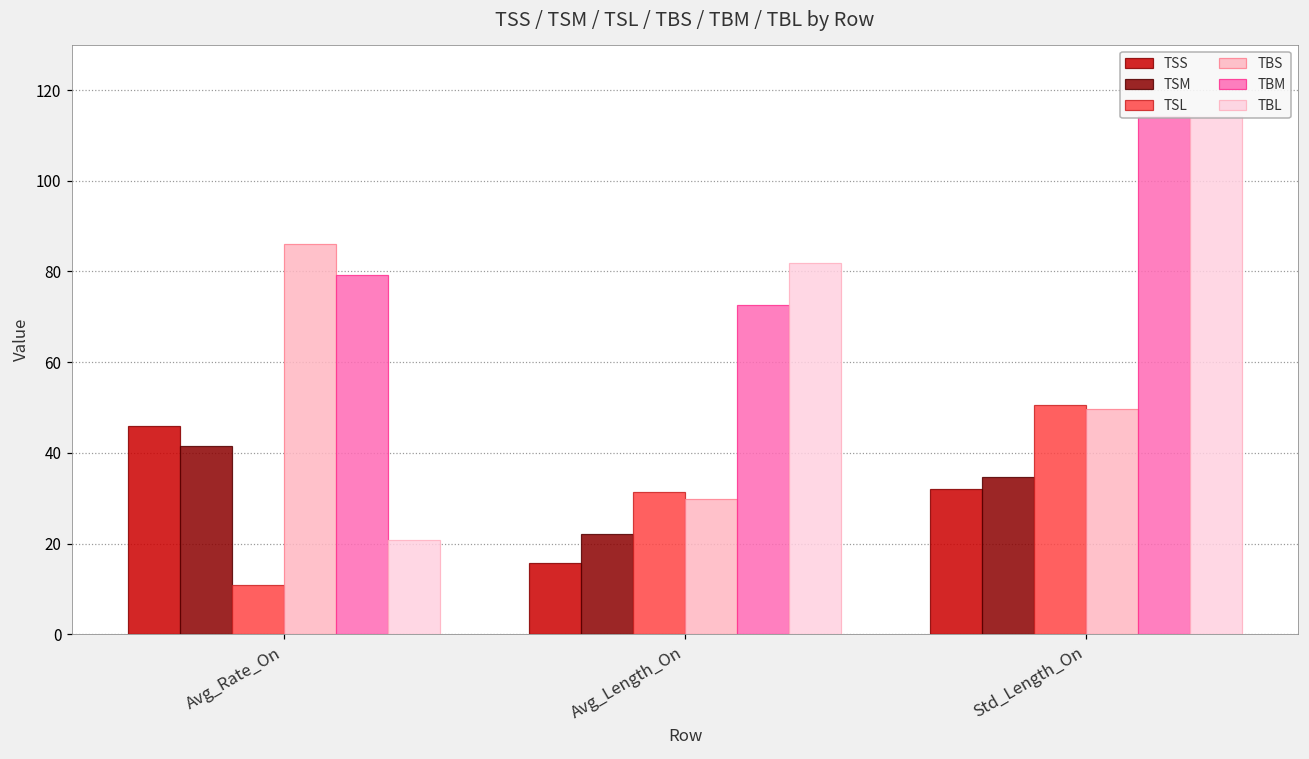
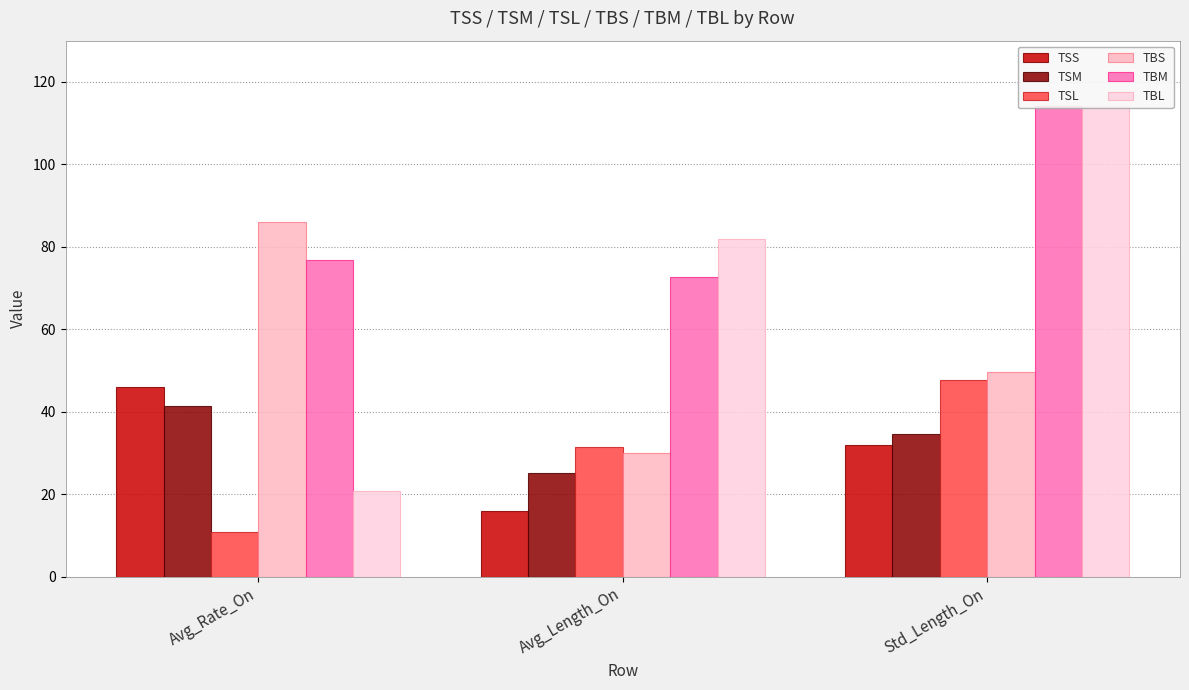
TBM, Avg_Rate_On: 79 -> 77
TSM, Avg_Length_On: 22 -> 25
TSL, Std_Length_On: 51 -> 48
